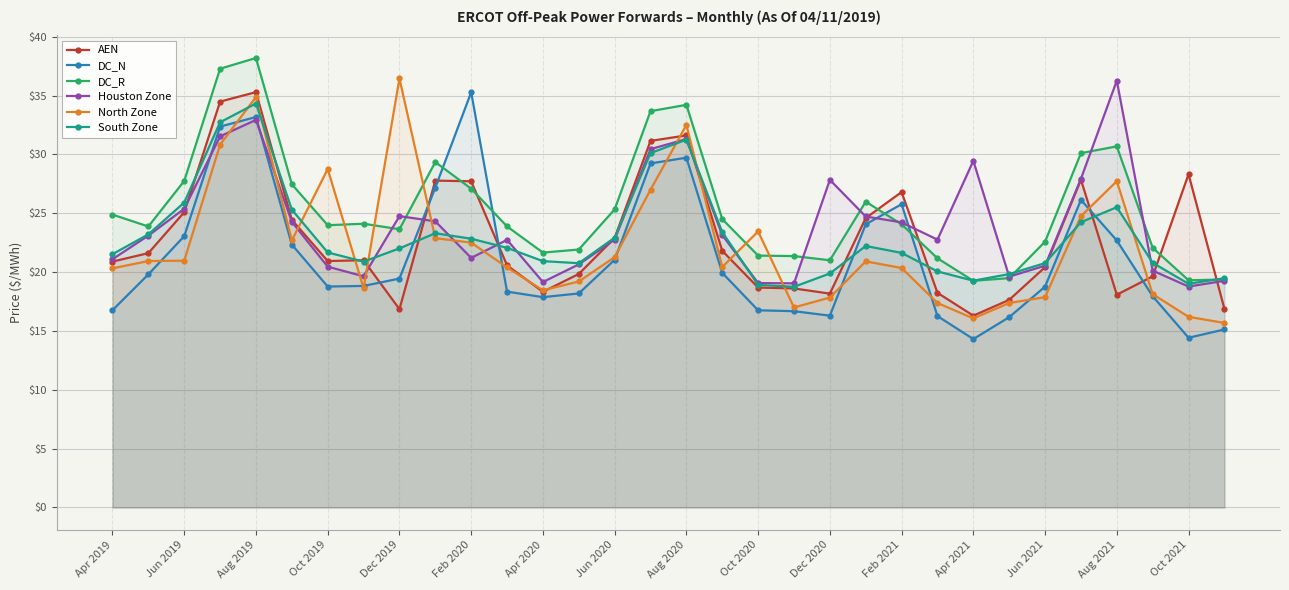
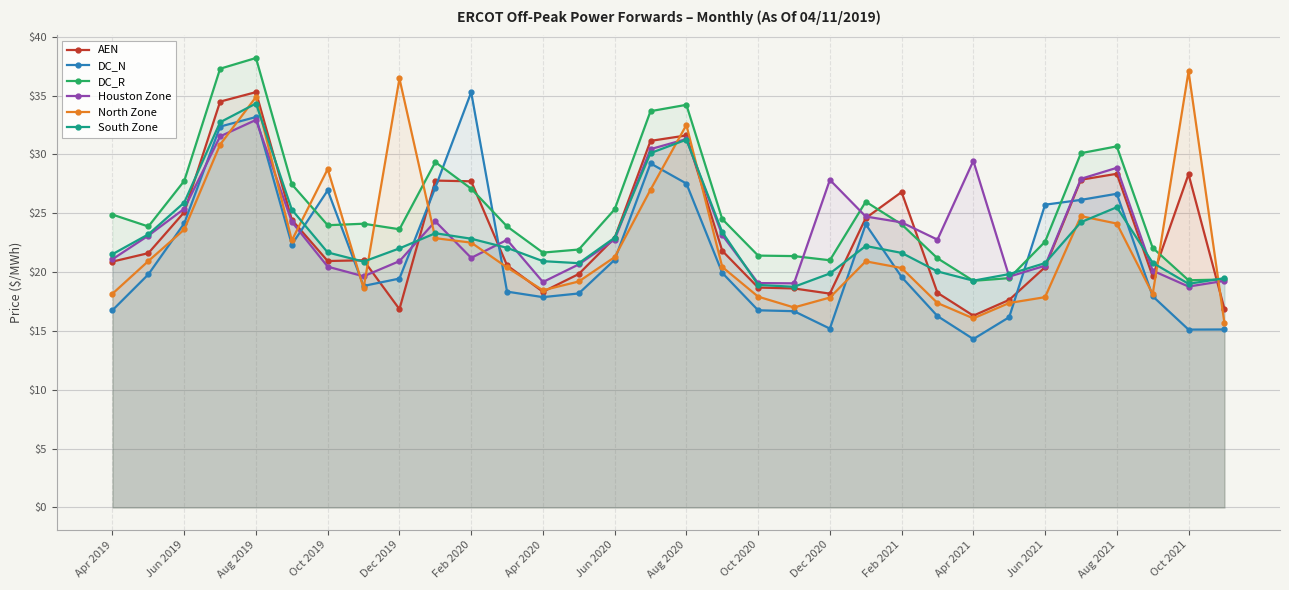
North Zone, Apr 2019: $20.3 -> $18.2
DC_N, Jun 2019: $23.1 -> $24.1
North Zone, Jun 2019: $21.0 -> $23.6
DC_N, Oct 2019: $18.8 -> $26.9
Houston Zone, Dec 2019: $24.8 -> $20.9
DC_N, Aug 2020: $29.7 -> $27.5
North Zone, Oct 2020: $23.5 -> $17.9
DC_N, Dec 2020: $16.3 -> $15.2
DC_N, Feb 2021: $25.8 -> $19.6
DC_N, Jun 2021: $18.8 -> $25.7
AEN, Aug 2021: $18.1 -> $28.4
DC_N, Aug 2021: $22.7 -> $26.7
Houston Zone, Aug 2021: $36.3 -> $28.9
North Zone, Aug 2021: $27.7 -> $24.1
DC_N, Oct 2021: $14.4 -> $15.1
North Zone, Oct 2021: $16.2 -> $37.1
